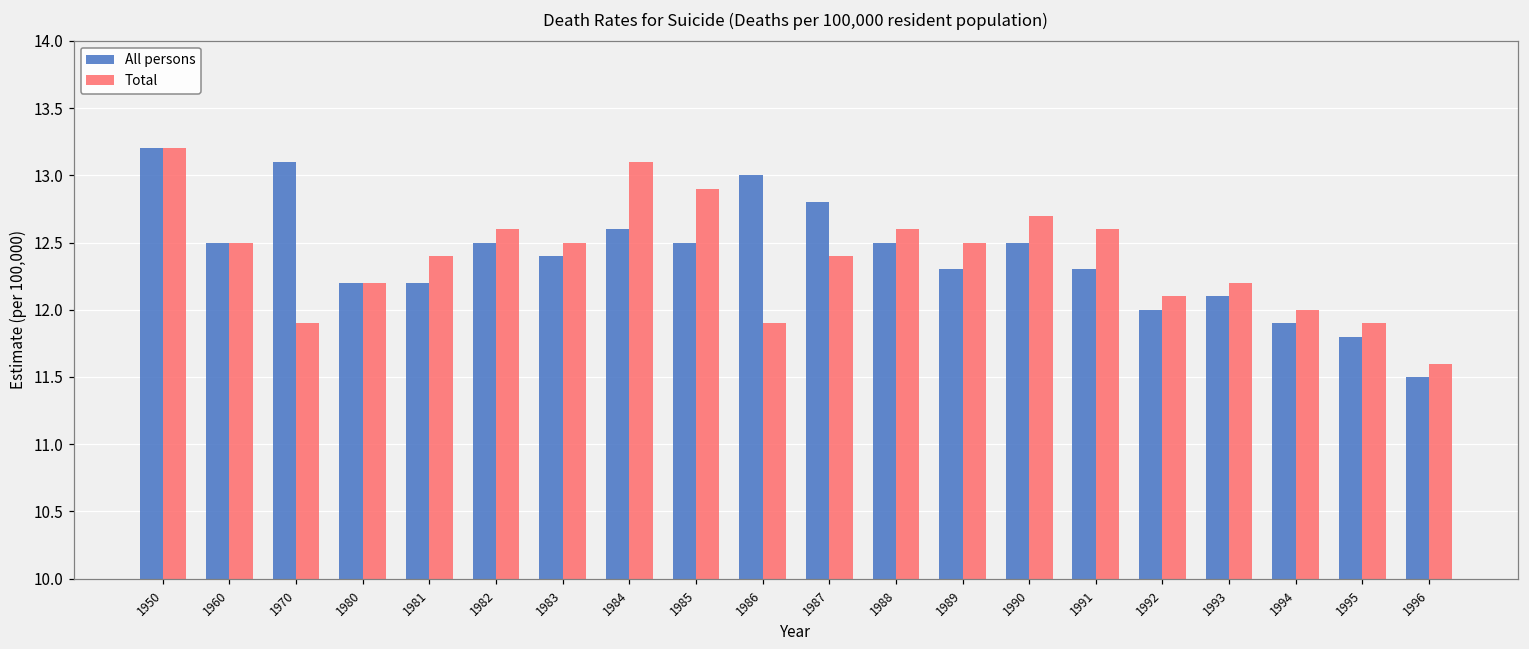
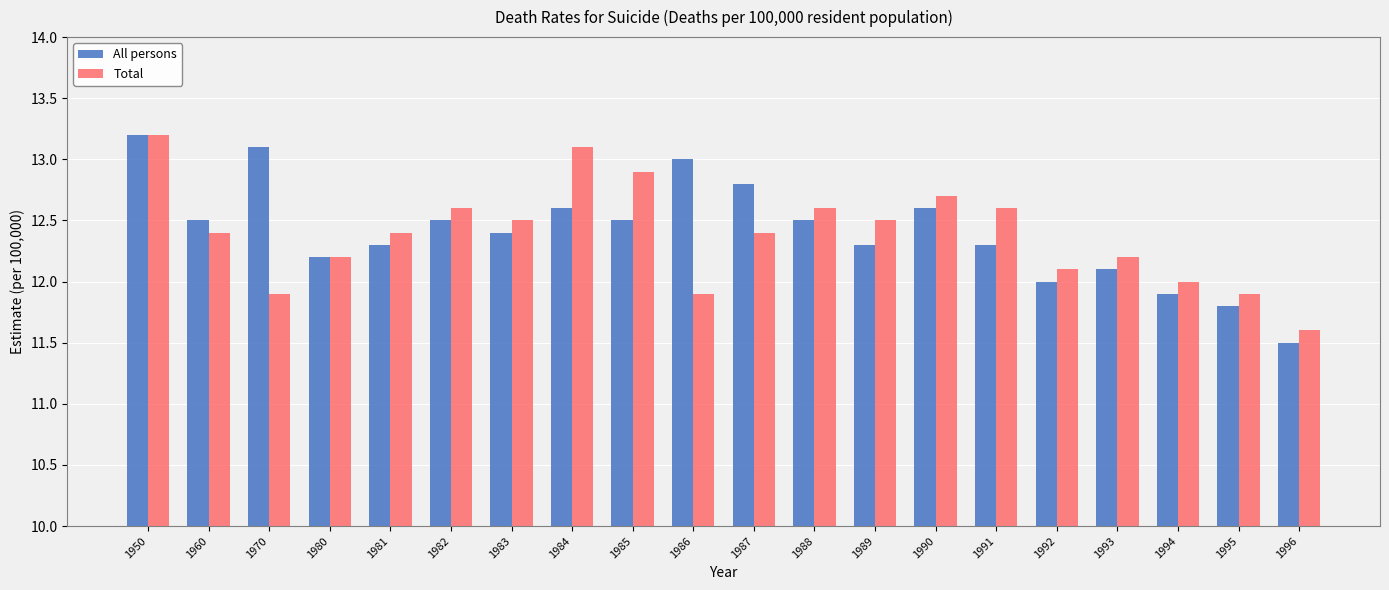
Total, 1960: 12.5 -> 12.4
All persons, 1981: 12.2 -> 12.3
All persons, 1990: 12.5 -> 12.6
